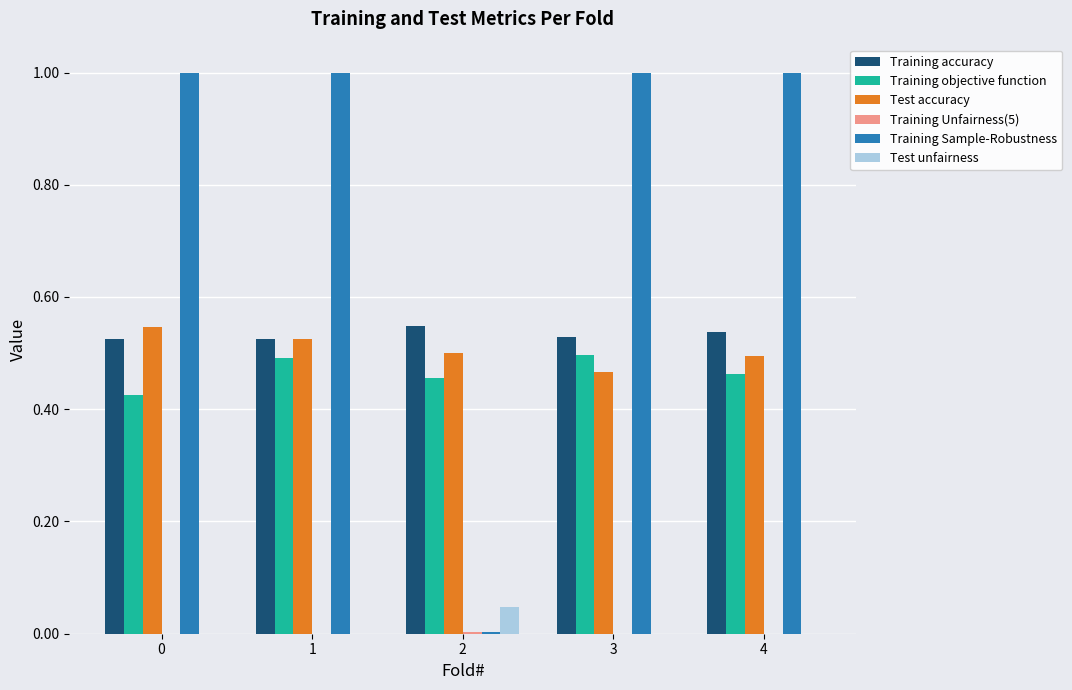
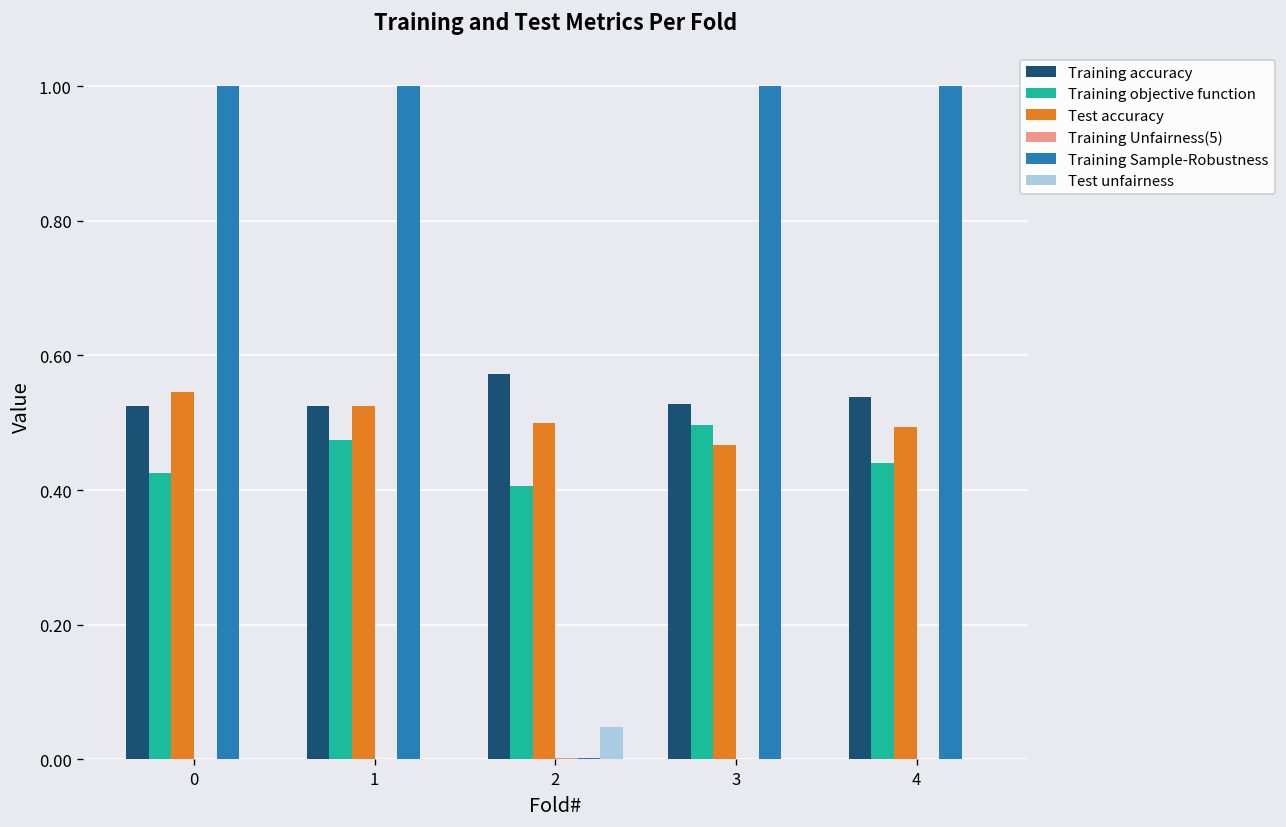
Training objective function, 1: 0.49 -> 0.47
Training accuracy, 2: 0.55 -> 0.57
Training objective function, 2: 0.46 -> 0.41
Training objective function, 4: 0.46 -> 0.44
